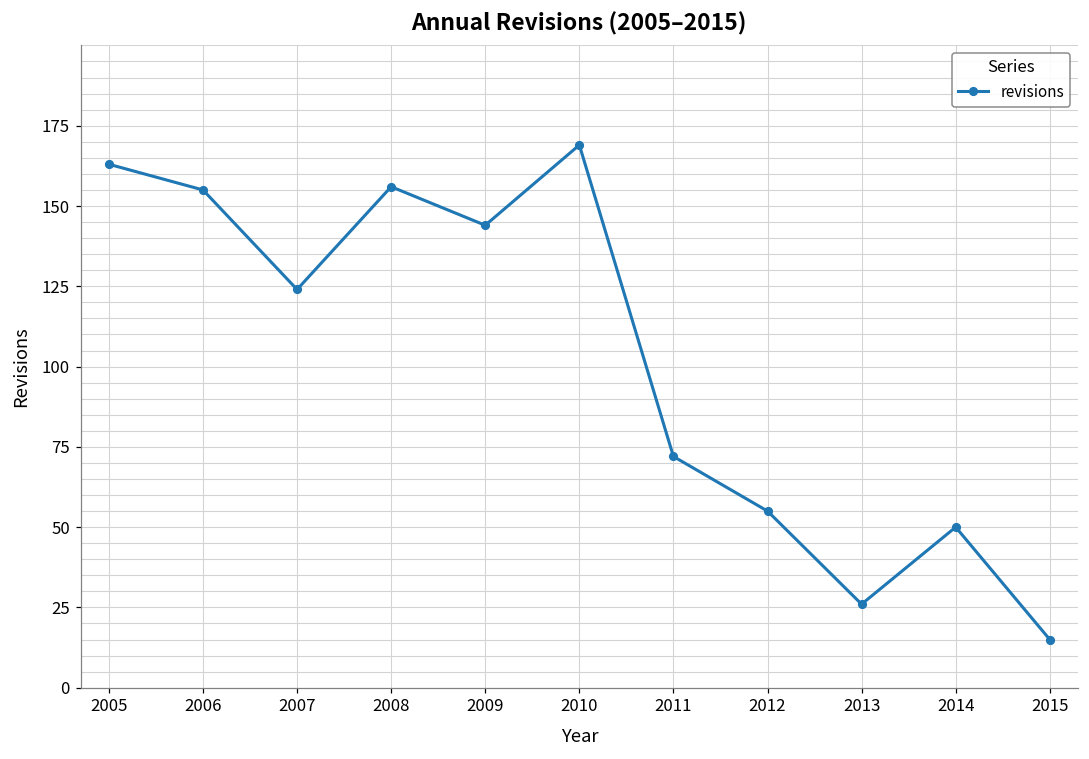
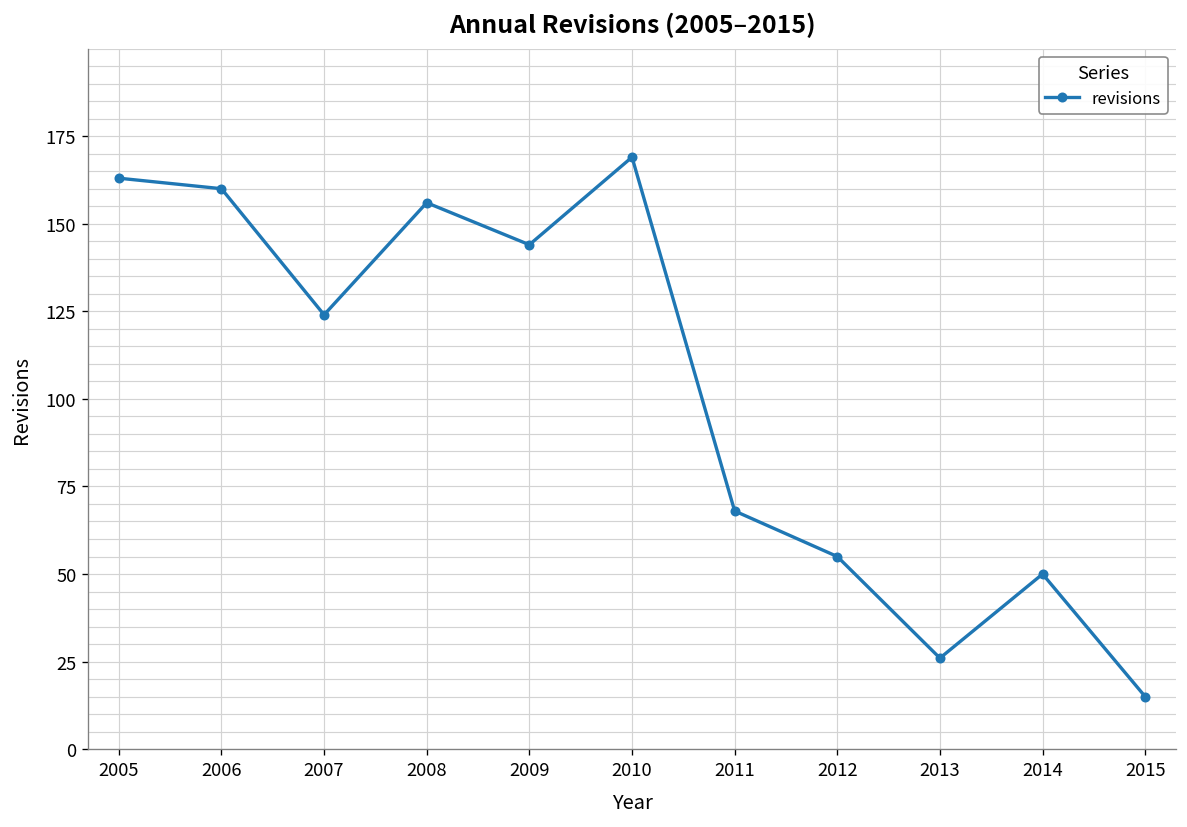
2006: 155 -> 160
2011: 72 -> 68
